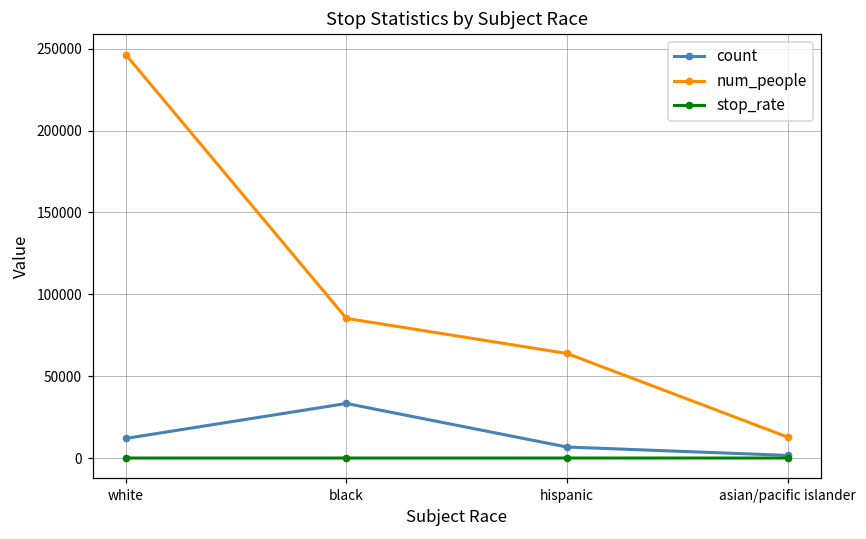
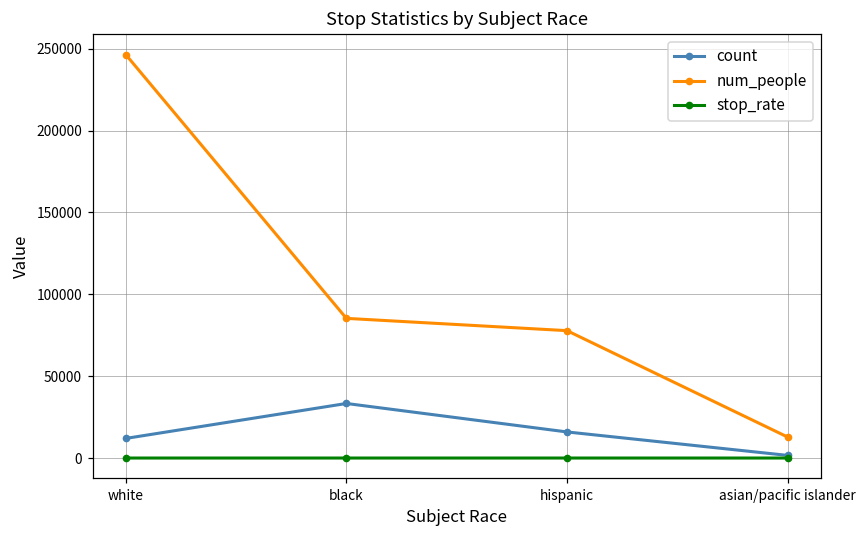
count, hispanic: 7000 -> 16000
num_people, hispanic: 64000 -> 78000
